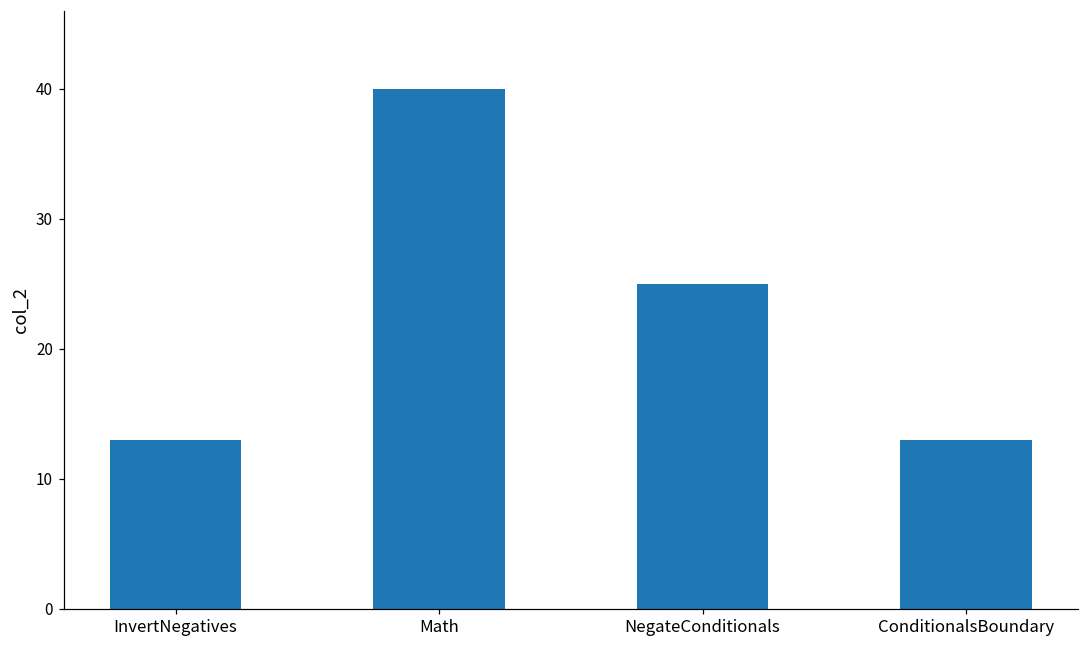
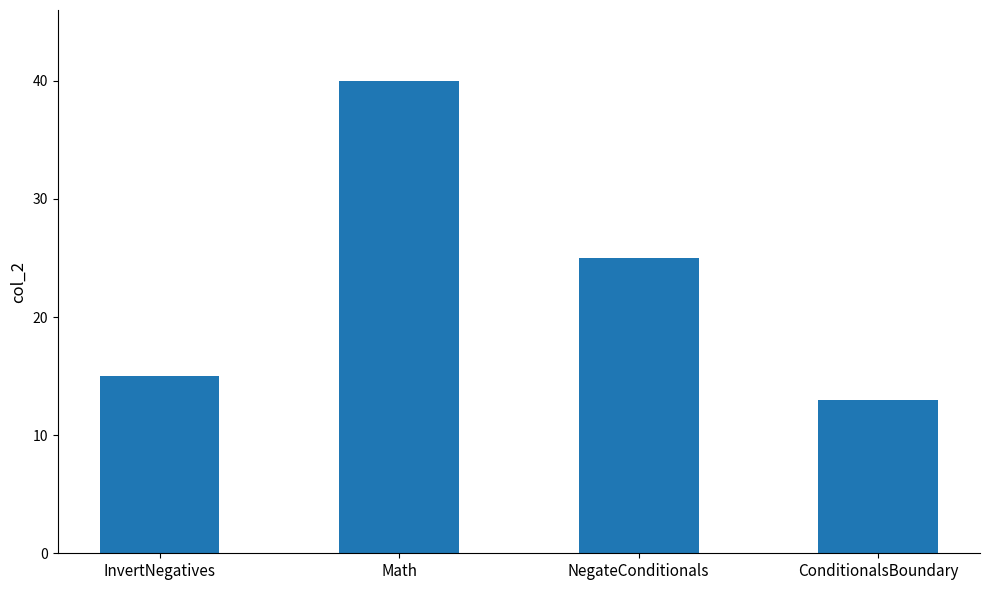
InvertNegatives: 13 -> 15
